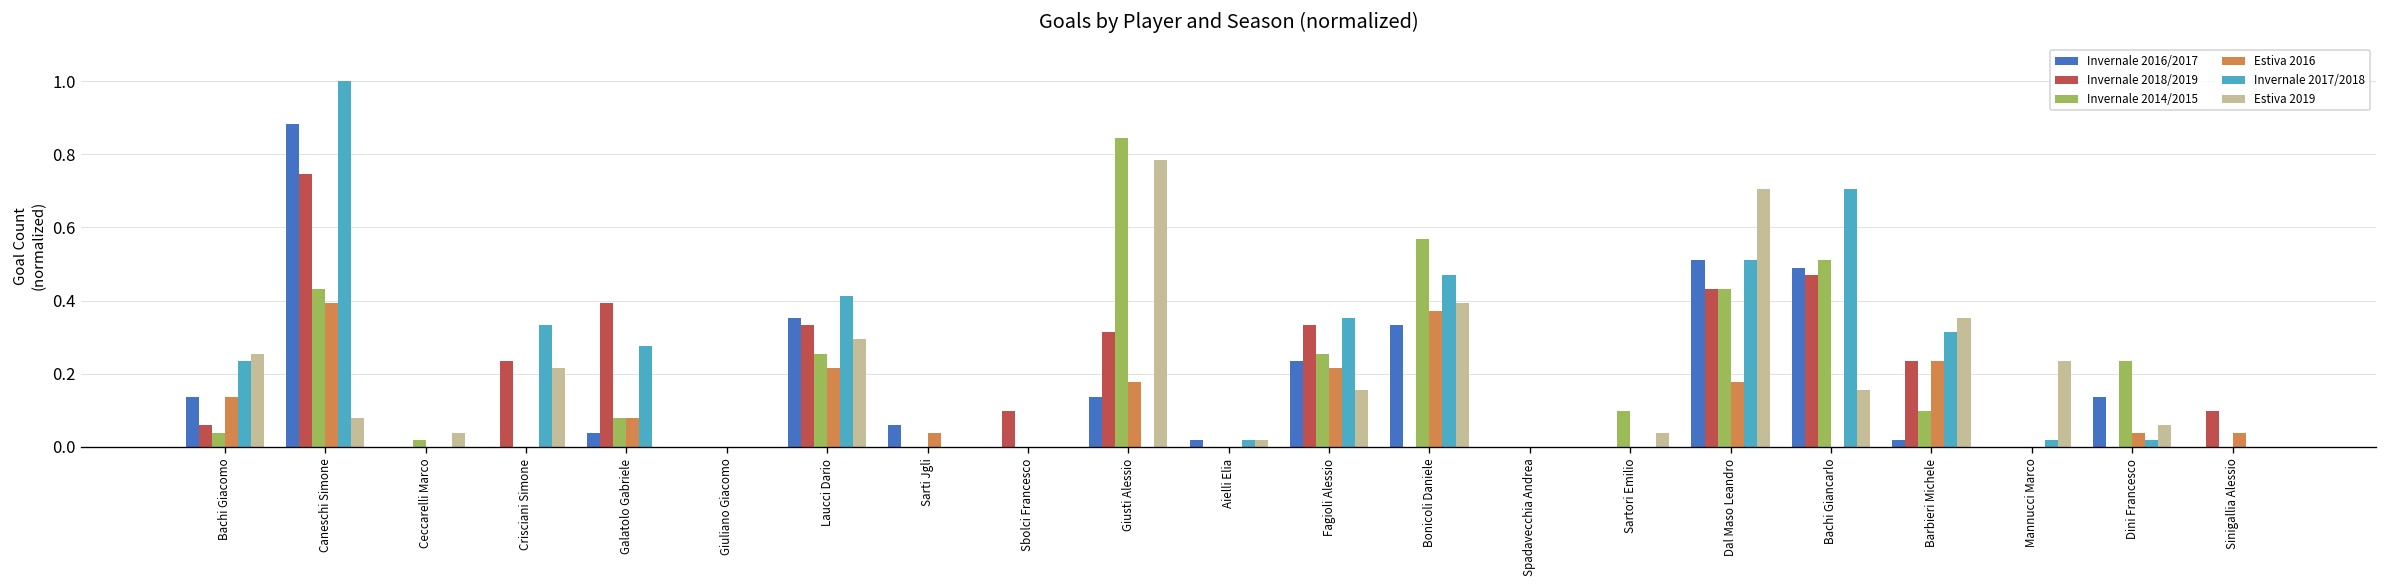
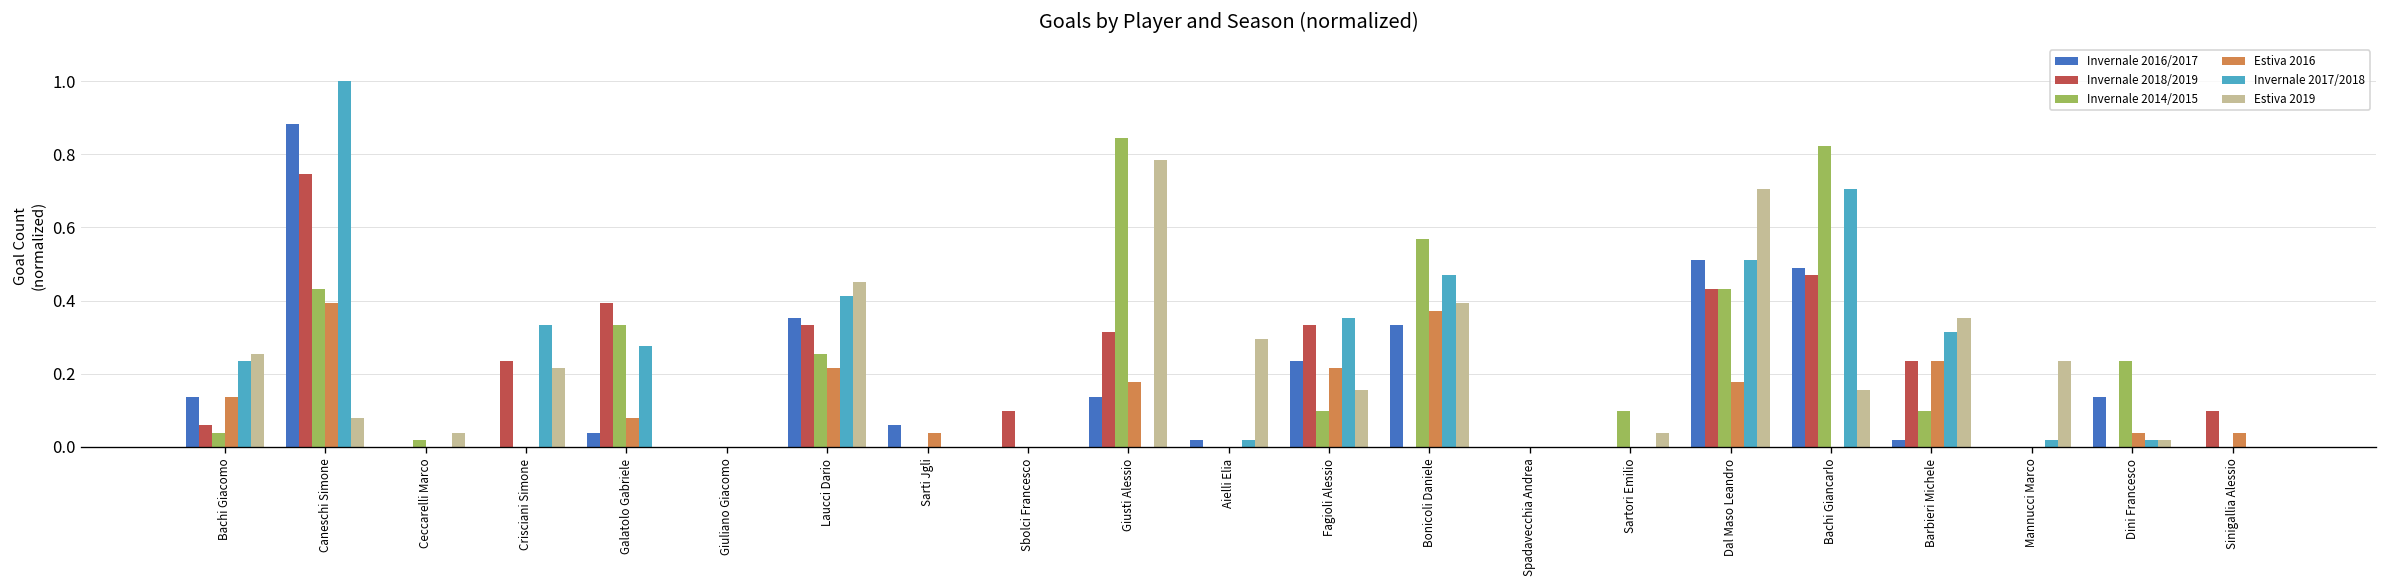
Invernale 2014/2015, Galatolo Gabriele: 0.08 -> 0.33
Estiva 2019, Laucci Dario: 0.29 -> 0.45
Estiva 2019, Aielli Elia: 0.02 -> 0.29
Invernale 2014/2015, Fagioli Alessio: 0.25 -> 0.10
Invernale 2014/2015, Bachi Giancarlo: 0.51 -> 0.82
Estiva 2019, Dini Francesco: 0.06 -> 0.02
